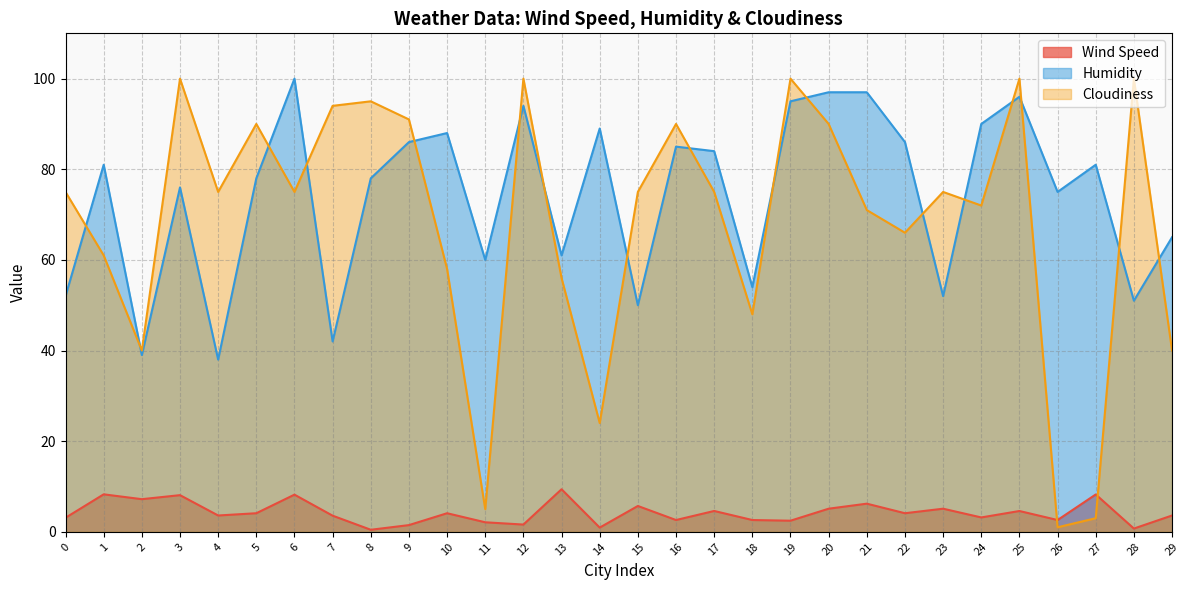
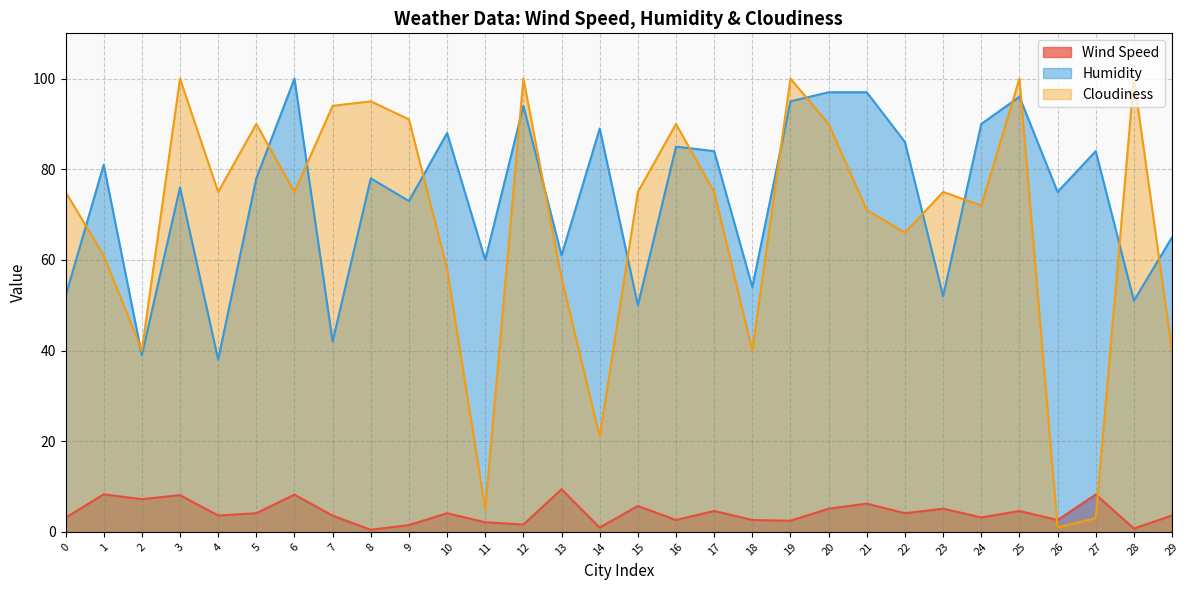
Humidity, 9: 86 -> 73
Cloudiness, 14: 24 -> 21
Cloudiness, 18: 48 -> 40
Humidity, 27: 81 -> 84
